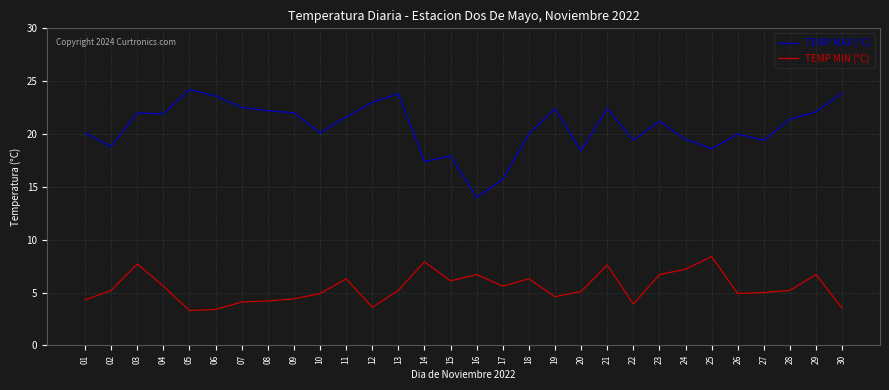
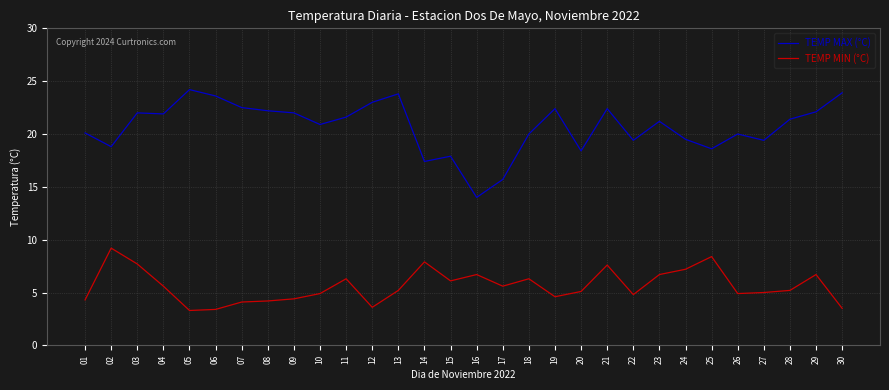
TEMP MIN (°C), 02: 5.2 -> 9.2
TEMP MAX (°C), 10: 20.1 -> 20.9
TEMP MIN (°C), 22: 3.9 -> 4.8
